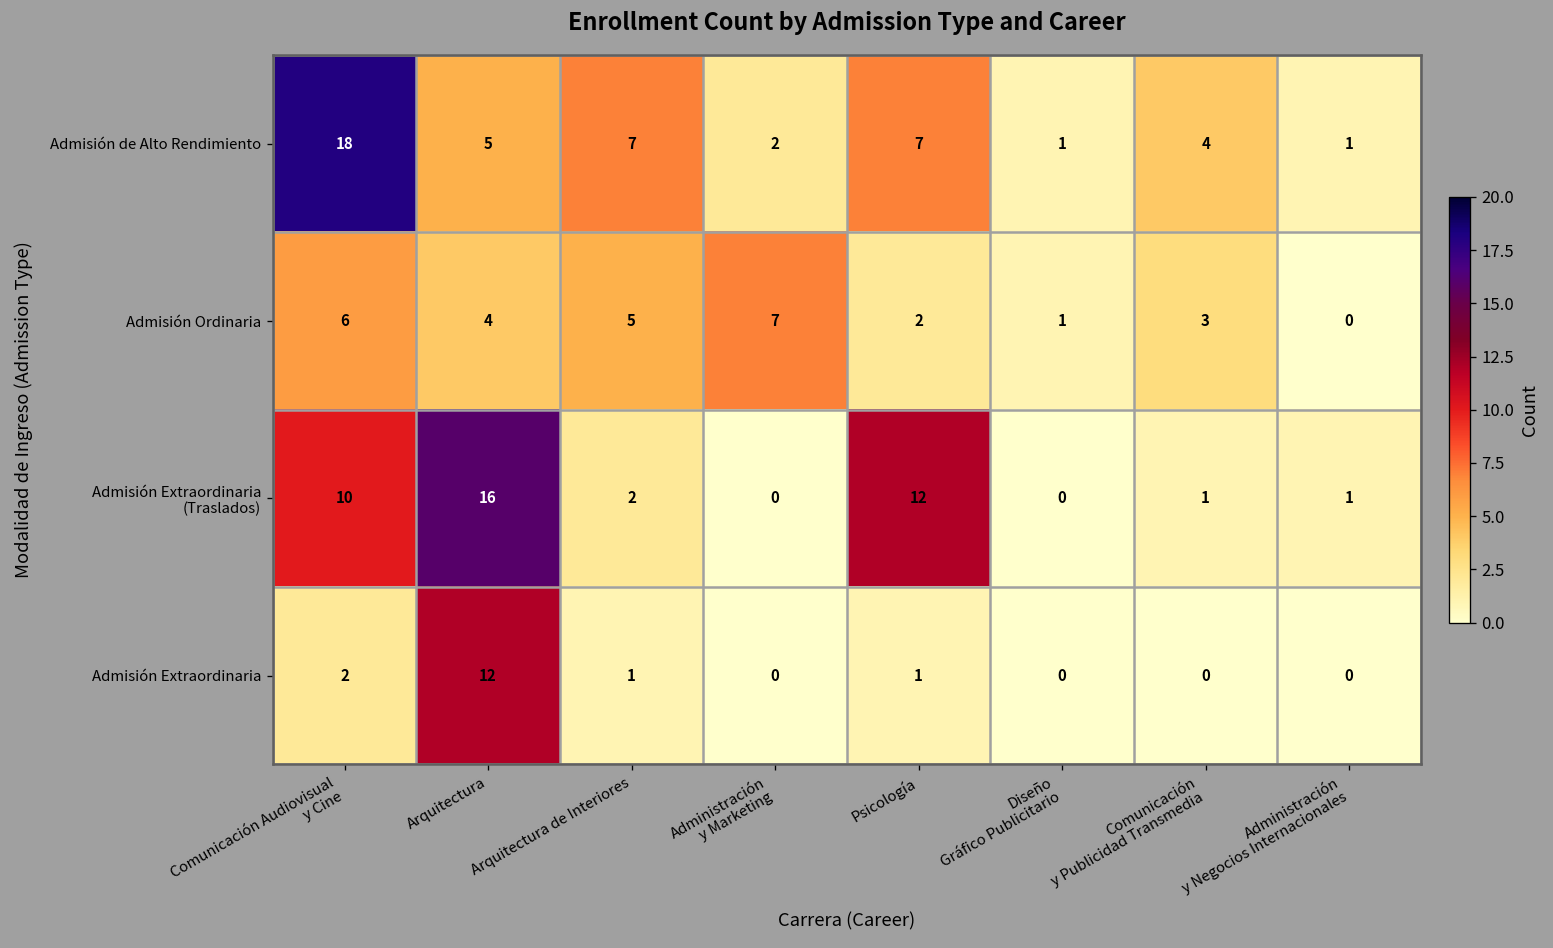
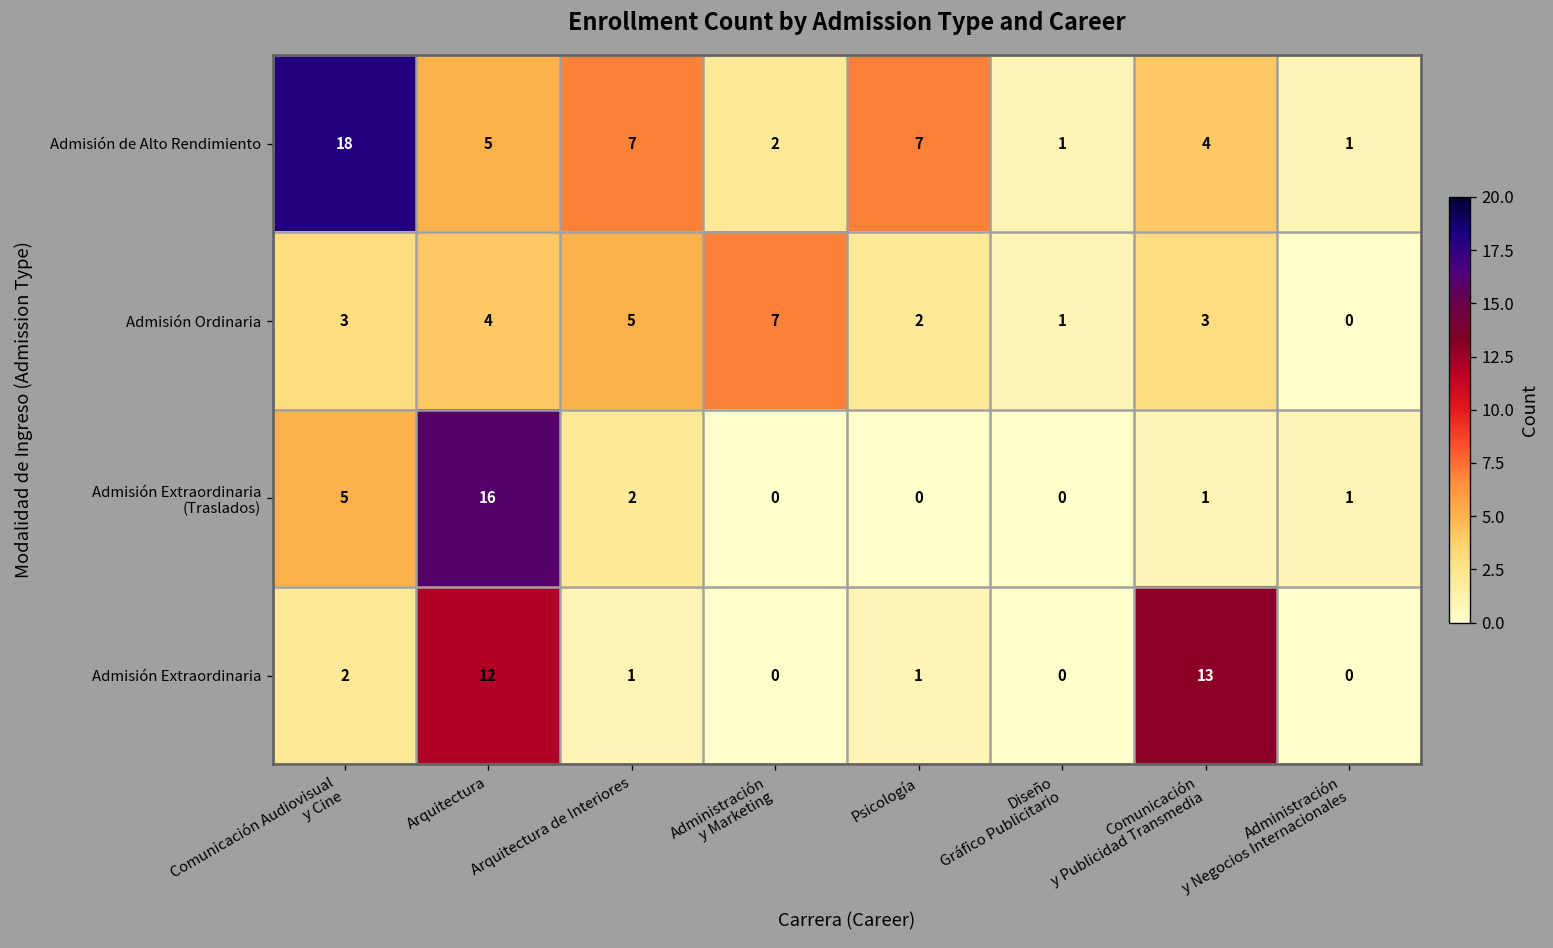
Admisión Ordinaria, Comunicación Audiovisual y Cine: 6 -> 3
Admisión Extraordinaria (Traslados), Comunicación Audiovisual y Cine: 10 -> 5
Admisión Extraordinaria (Traslados), Psicología: 12 -> 0
Admisión Extraordinaria, Comunicación y Publicidad Transmedia: 0 -> 13
